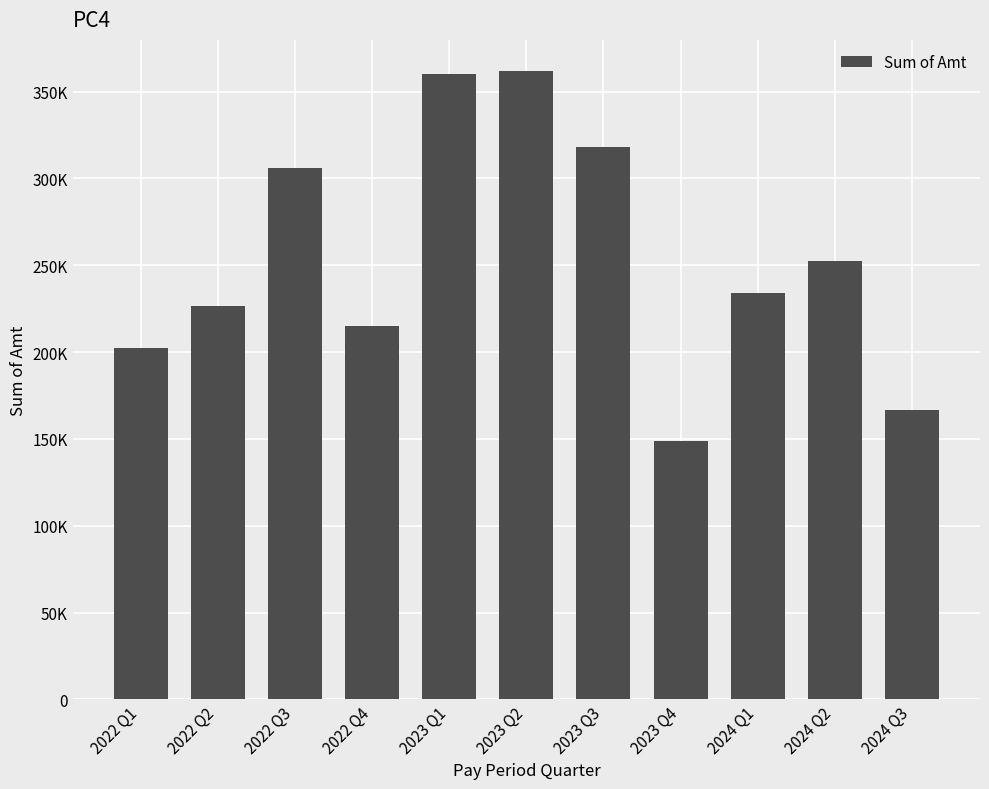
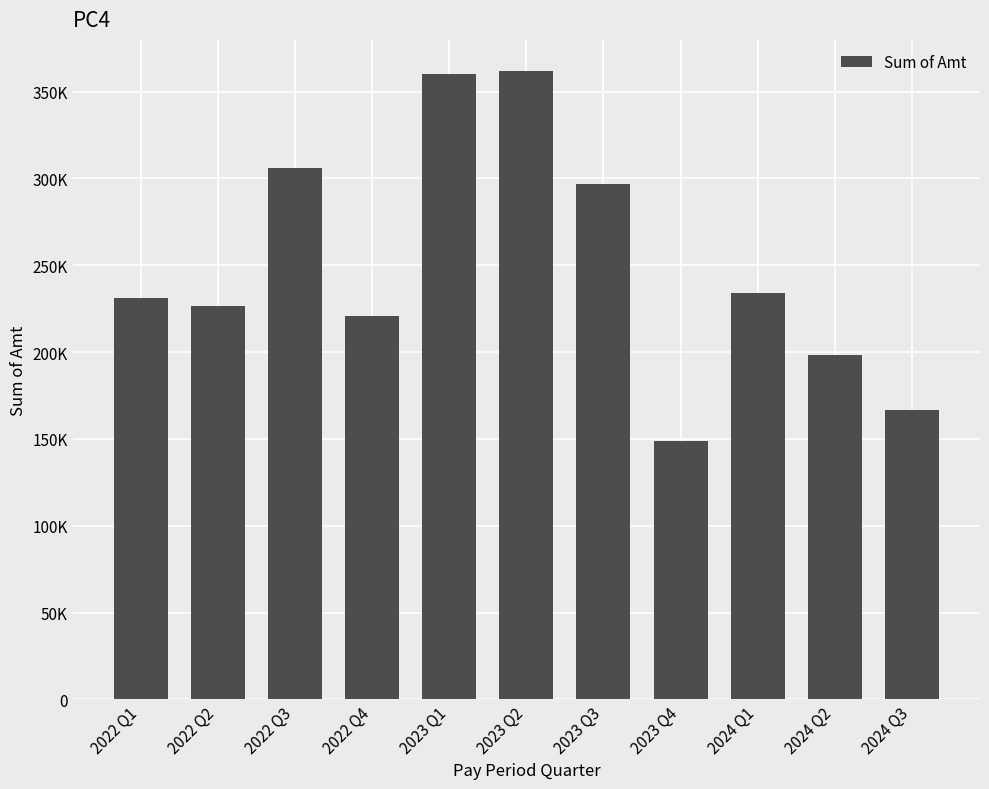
2022 Q1: 202000 -> 231000
2022 Q4: 215000 -> 221000
2023 Q3: 318000 -> 297000
2024 Q2: 253000 -> 198000
